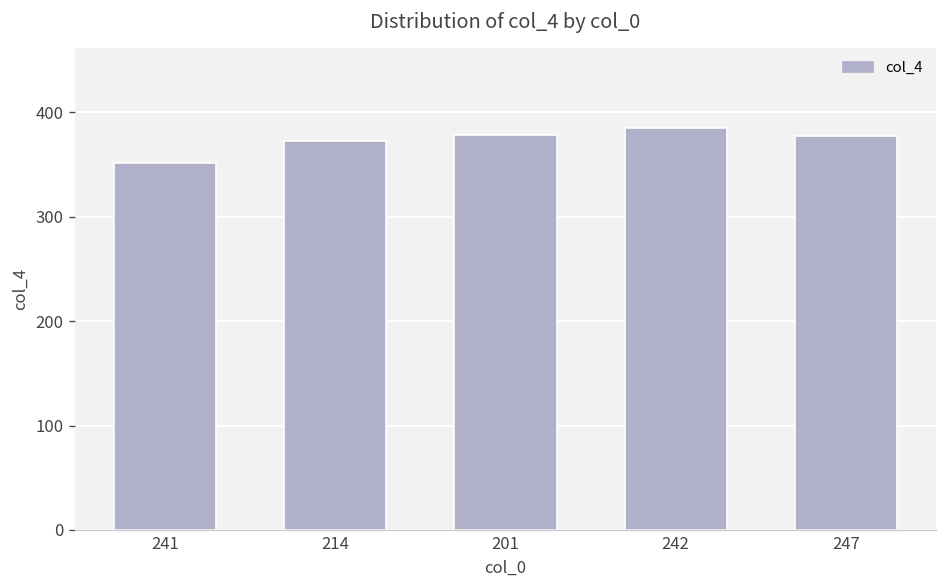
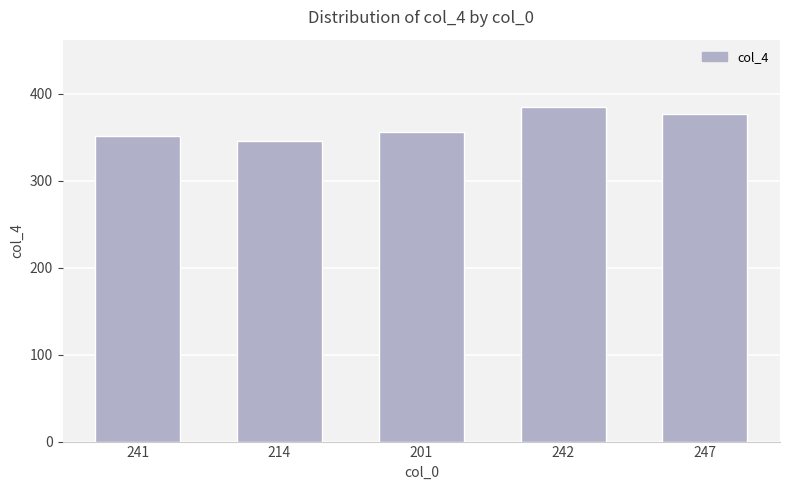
214: 370 -> 350
201: 380 -> 360
